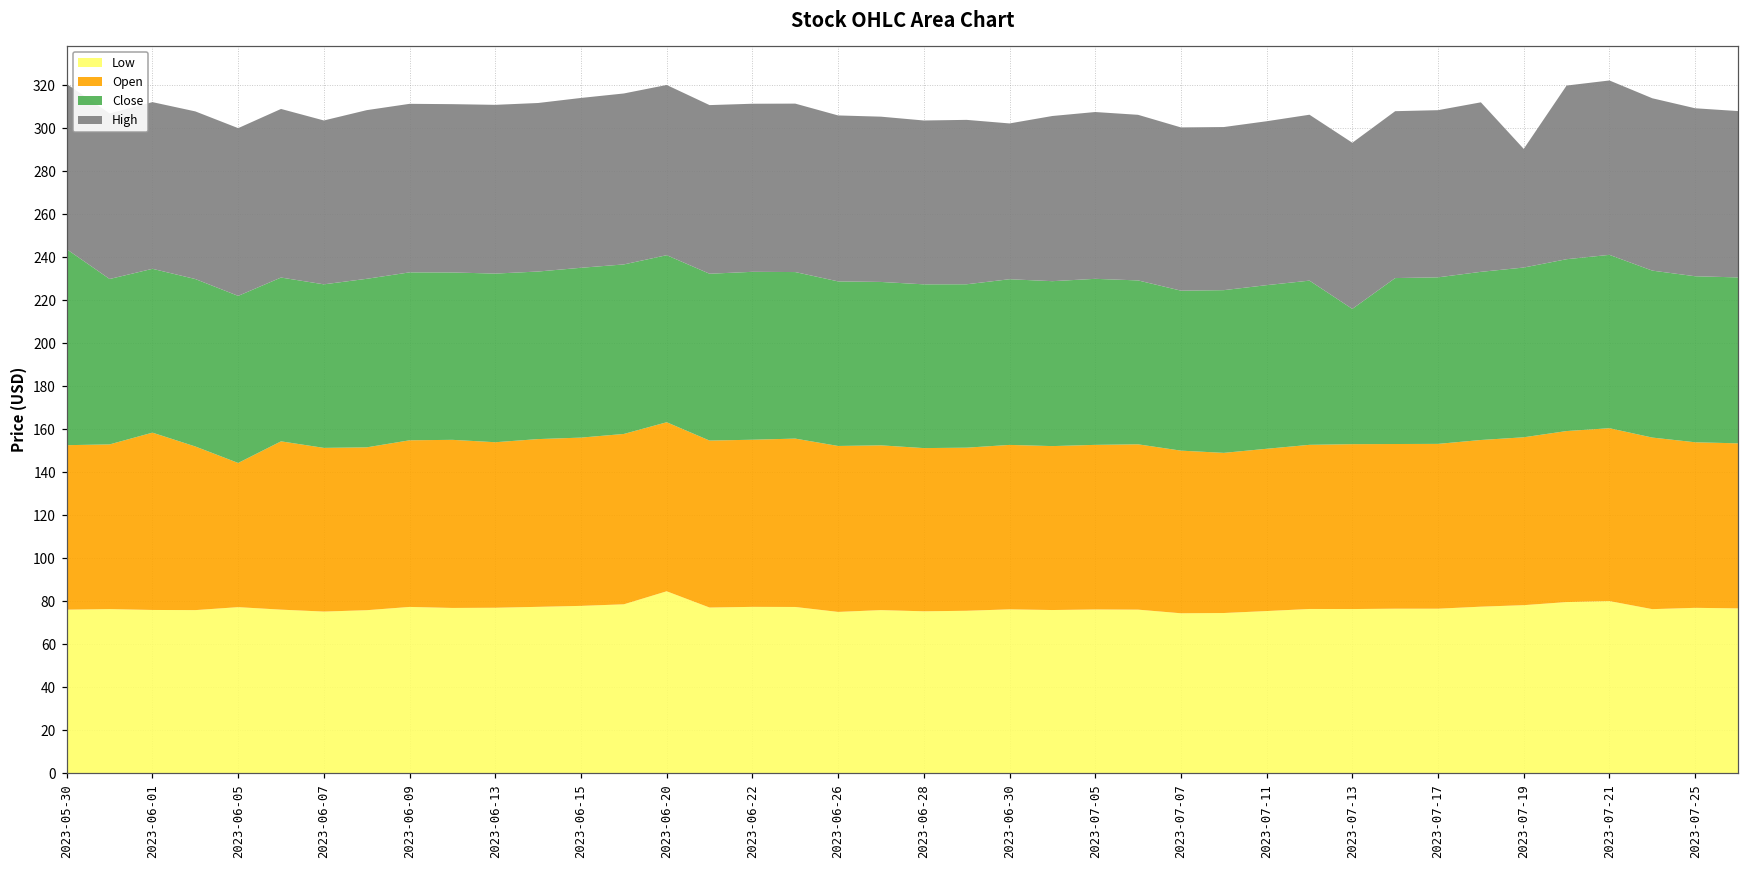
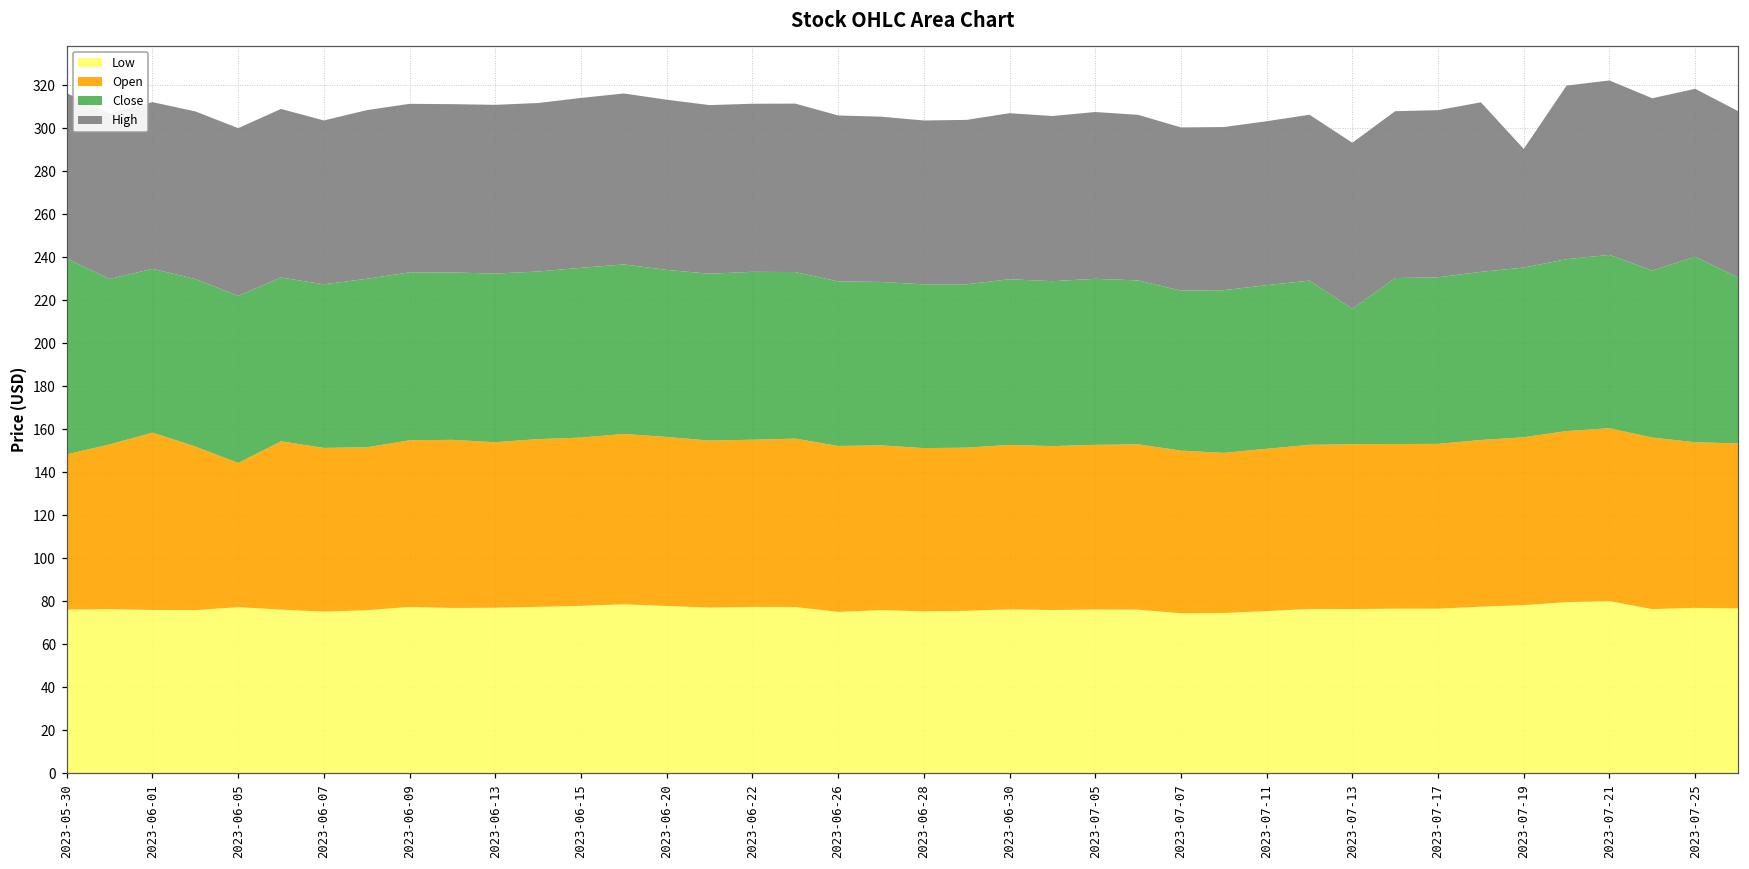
Open, 2023-05-30: 77 -> 72
Low, 2023-06-20: 85 -> 78
High, 2023-06-30: 72 -> 77
Close, 2023-07-25: 77 -> 86
